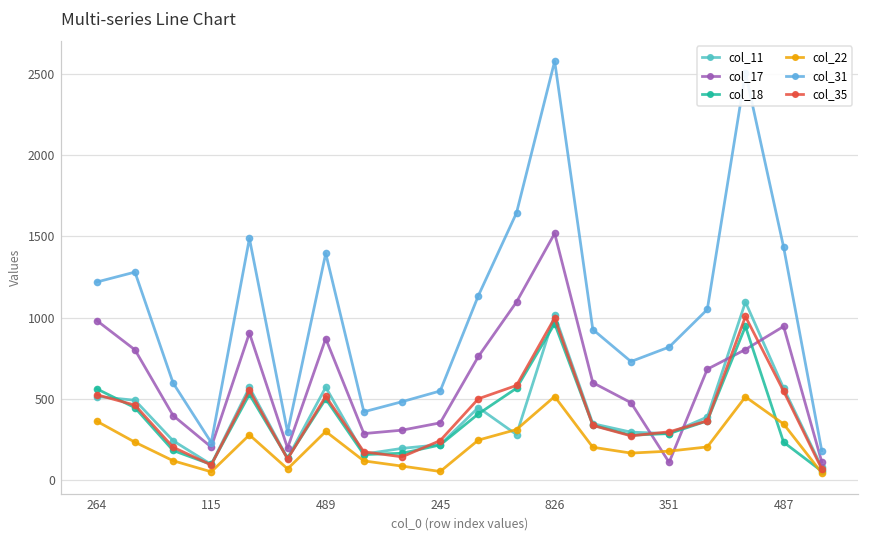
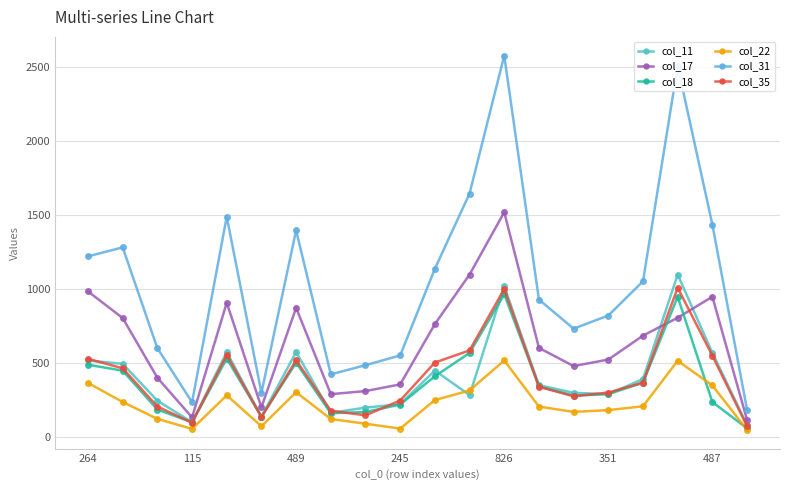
col_18, 264: 560 -> 490
col_17, 115: 210 -> 130
col_17, 351: 110 -> 520
